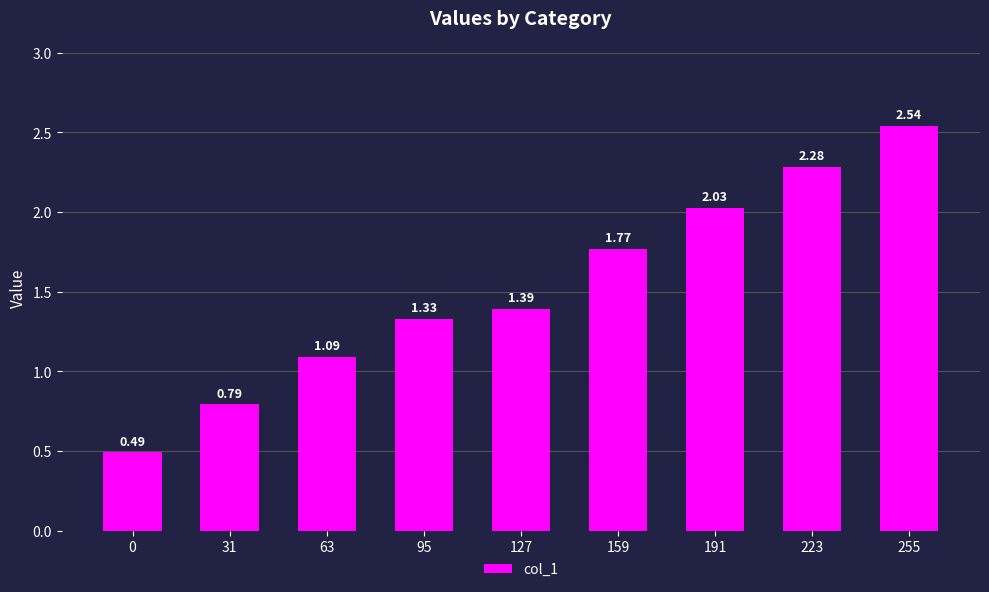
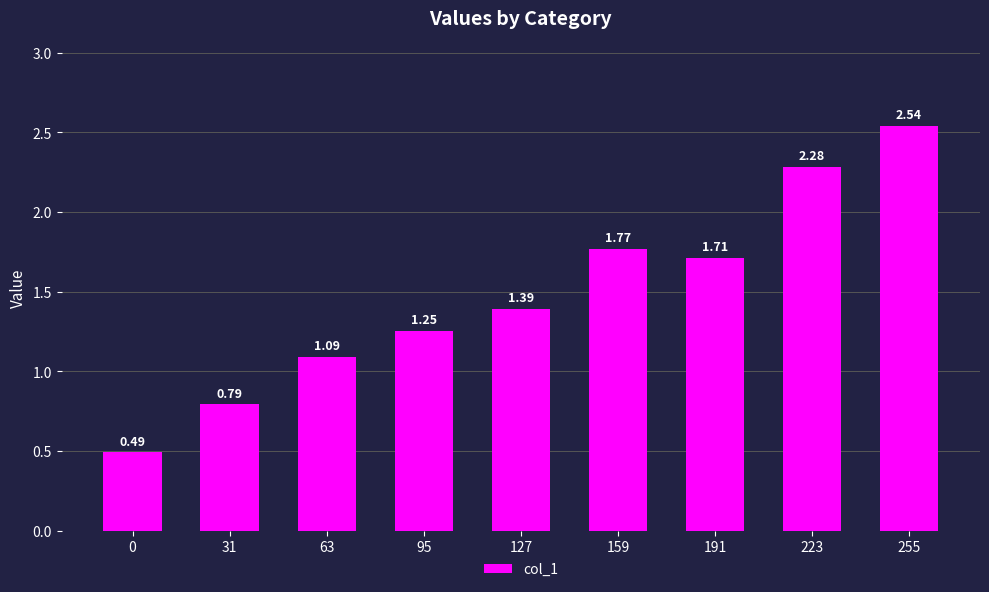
95: 1.33 -> 1.25
191: 2.03 -> 1.71
